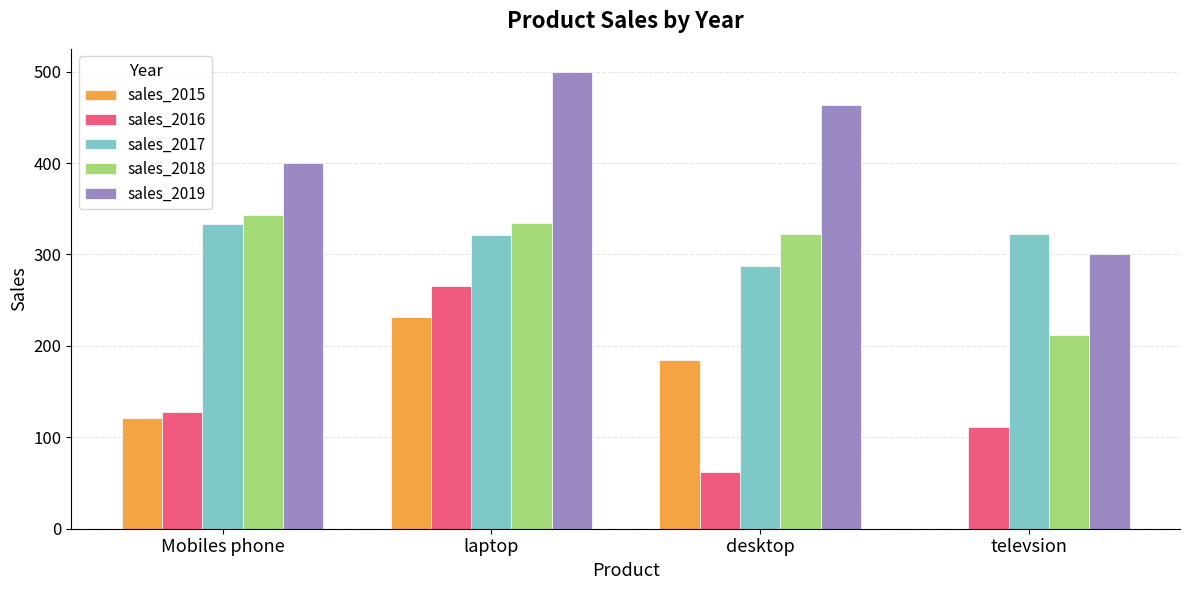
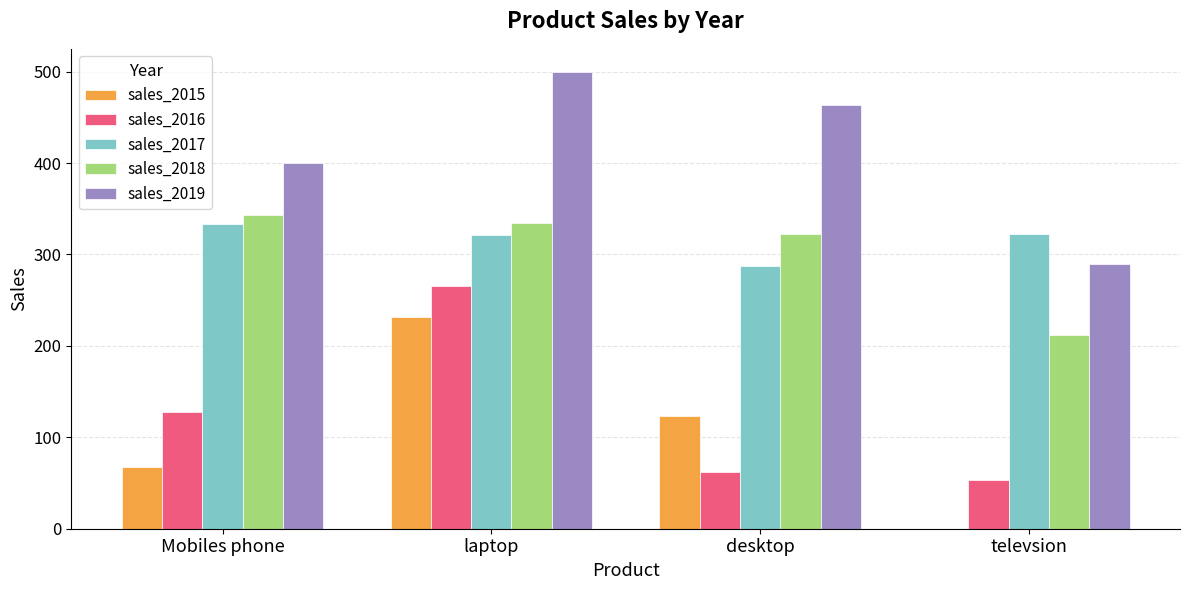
sales_2015, Mobiles phone: 120 -> 70
sales_2015, desktop: 190 -> 120
sales_2016, televsion: 110 -> 50
sales_2019, televsion: 300 -> 290
